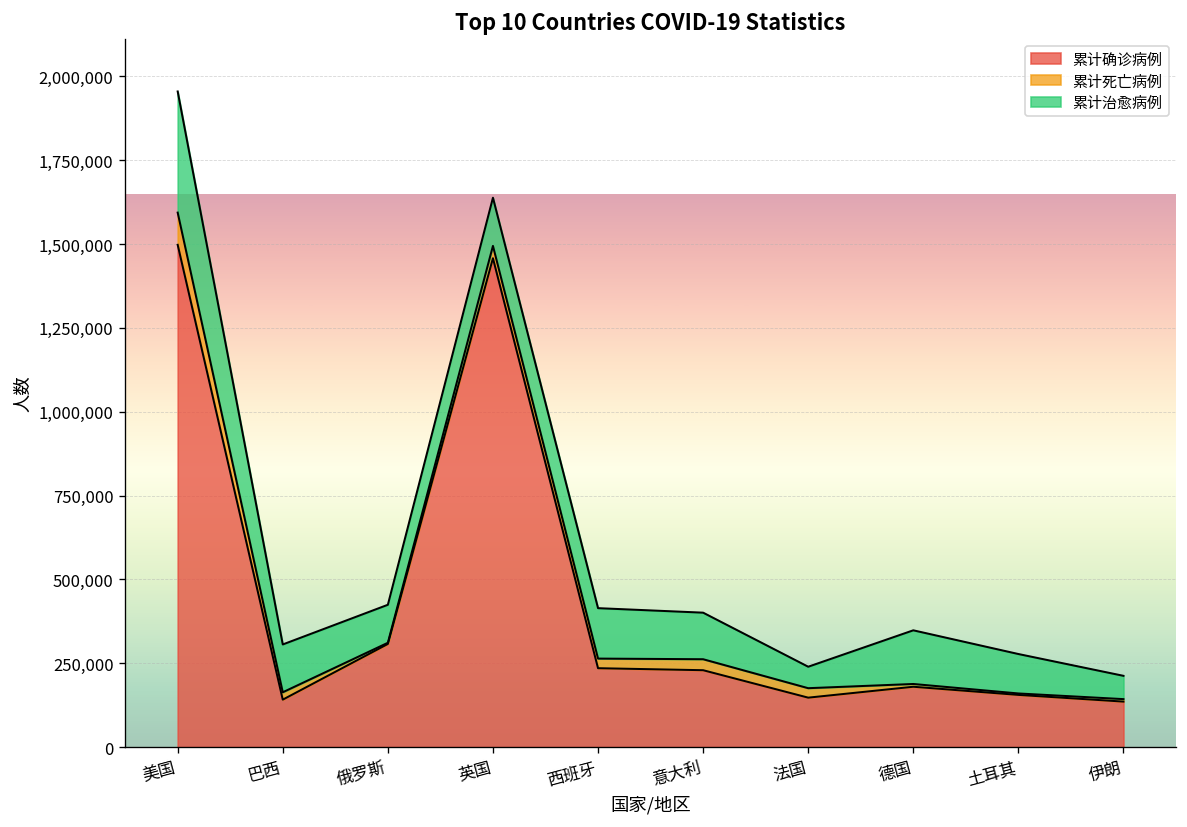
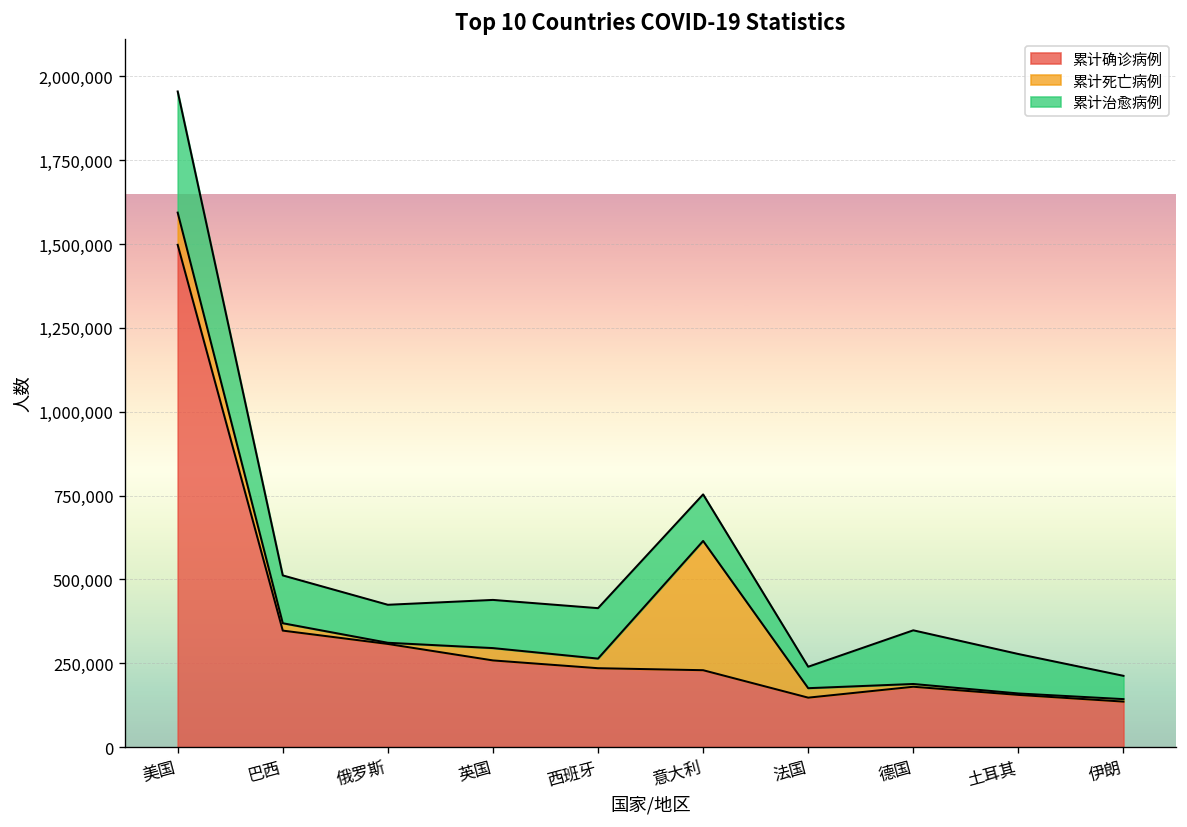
累计确诊病例, 巴西: 140,000 -> 350,000
累计确诊病例, 英国: 1,460,000 -> 260,000
累计死亡病例, 意大利: 30,000 -> 390,000
